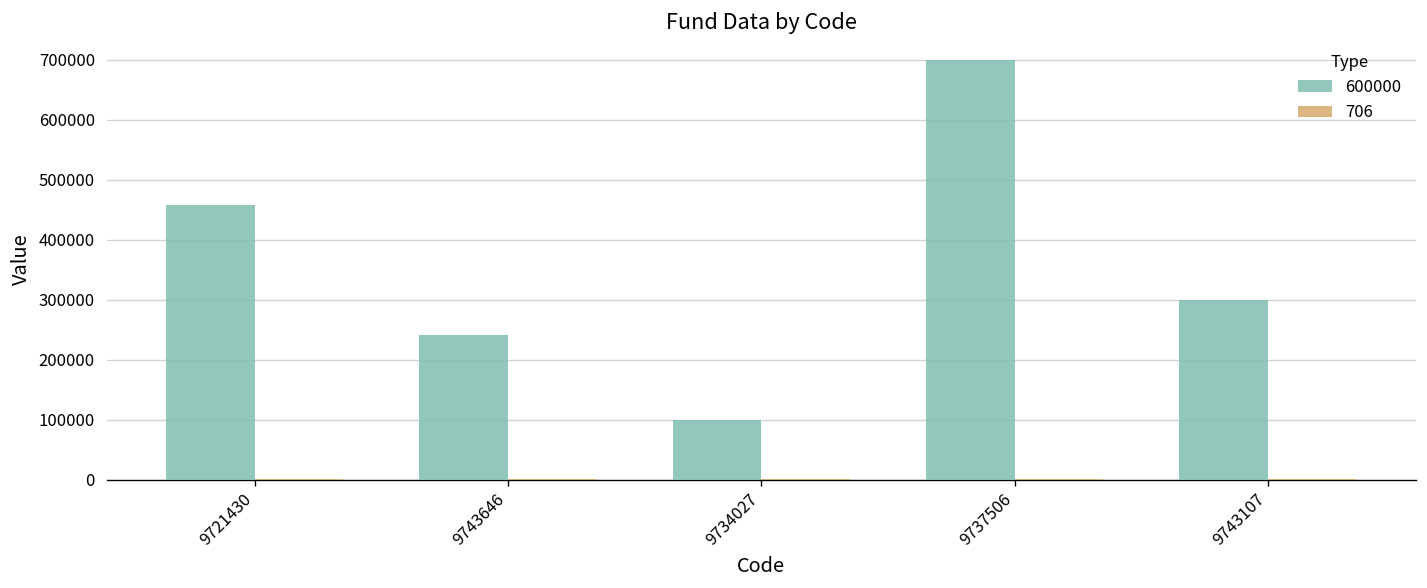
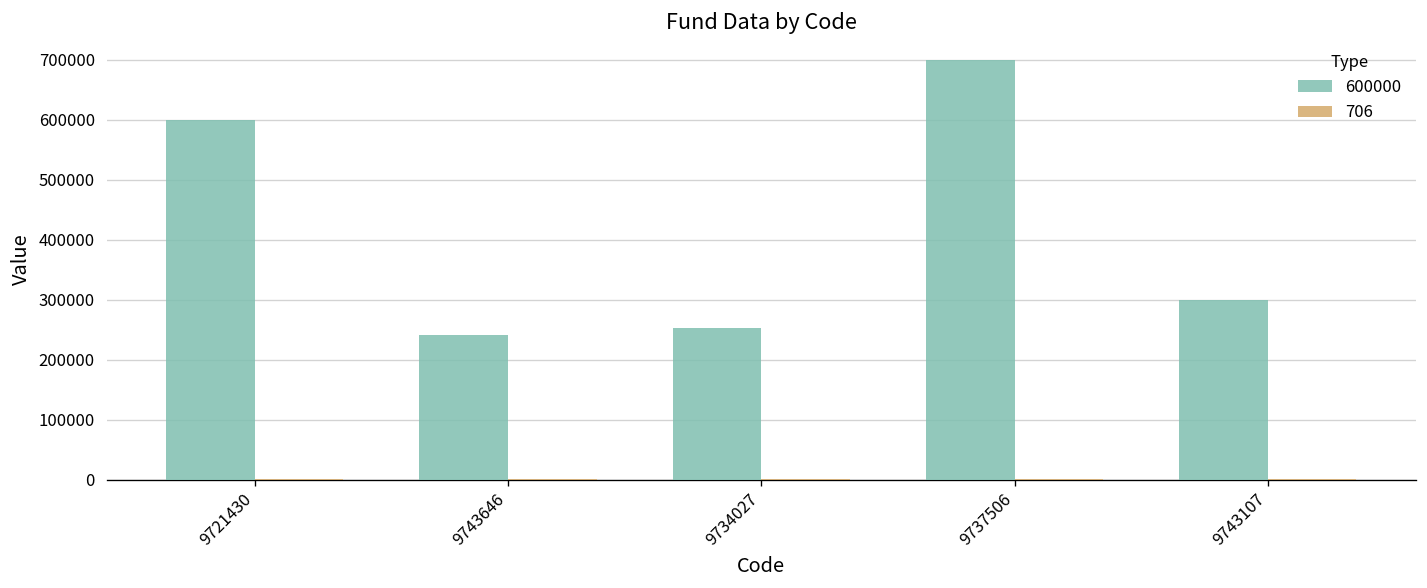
600000, 9721430: 460000 -> 600000
600000, 9734027: 100000 -> 250000
